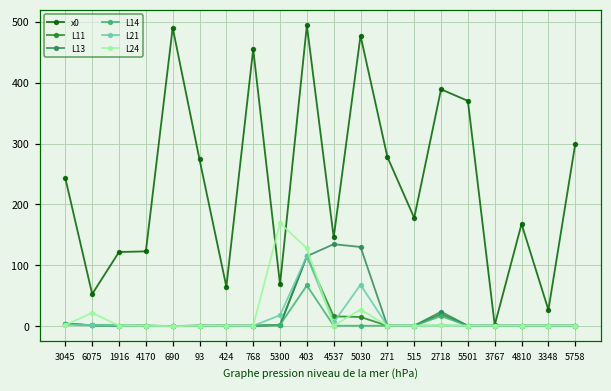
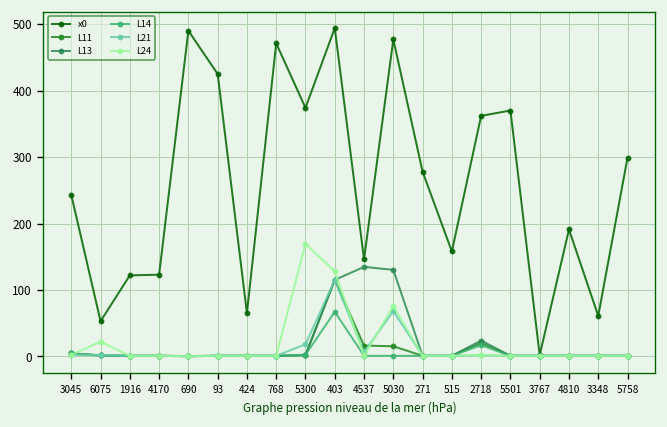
x0, 93: 270 -> 430
x0, 768: 460 -> 470
x0, 5300: 70 -> 370
L24, 5030: 30 -> 80
x0, 515: 180 -> 160
x0, 2718: 390 -> 360
x0, 4810: 170 -> 190
x0, 3348: 30 -> 60
